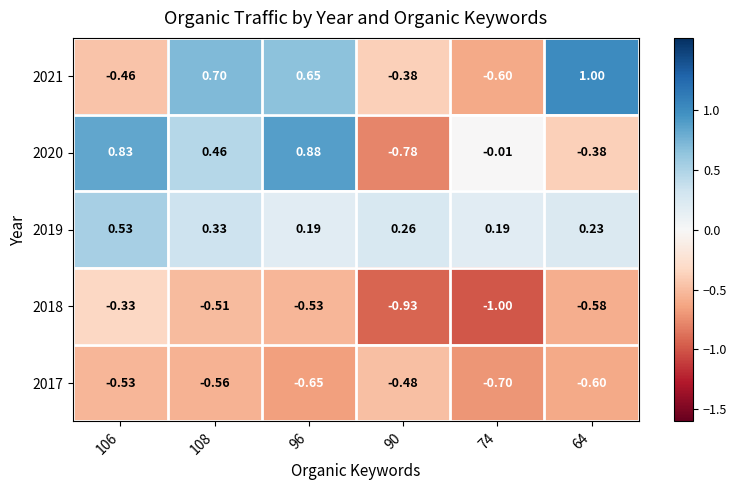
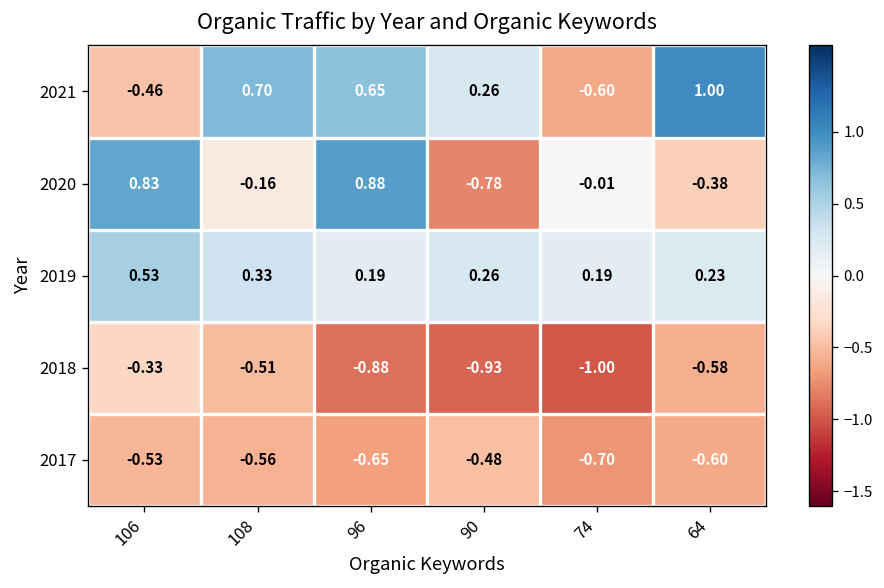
2021, 90: -0.38 -> 0.26
2020, 108: 0.46 -> -0.16
2018, 96: -0.53 -> -0.88
